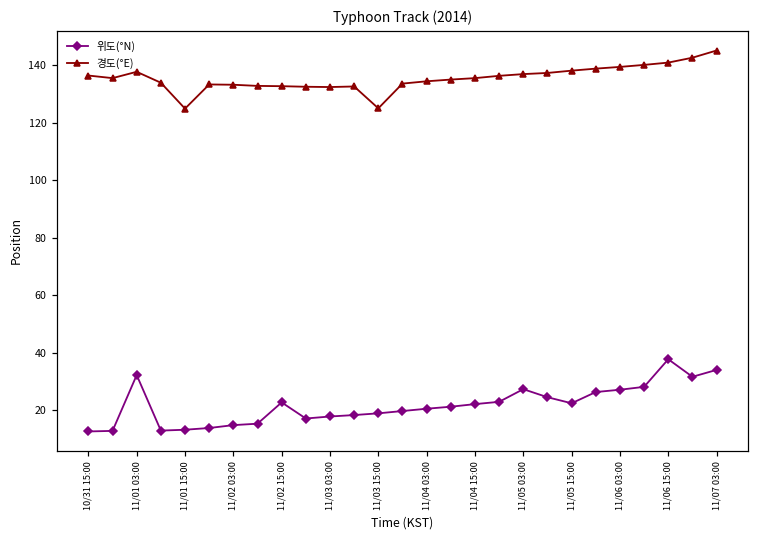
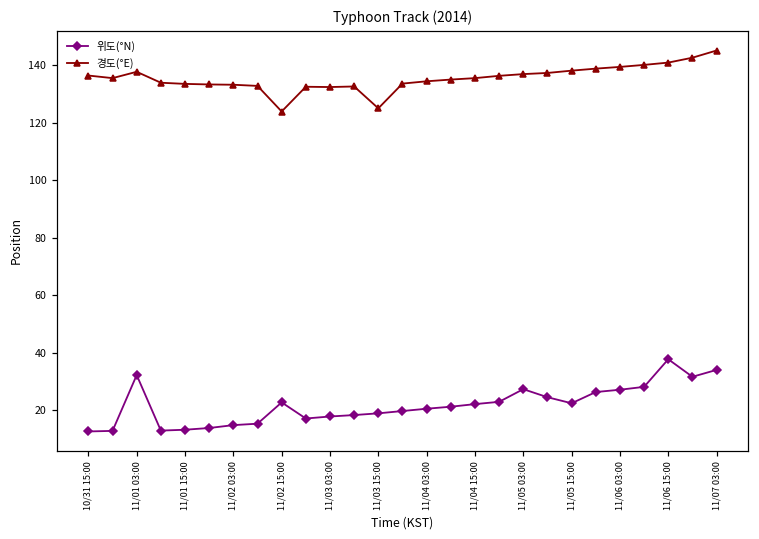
경도(°E), 11/01 15:00: 125 -> 134
경도(°E), 11/02 15:00: 133 -> 124
